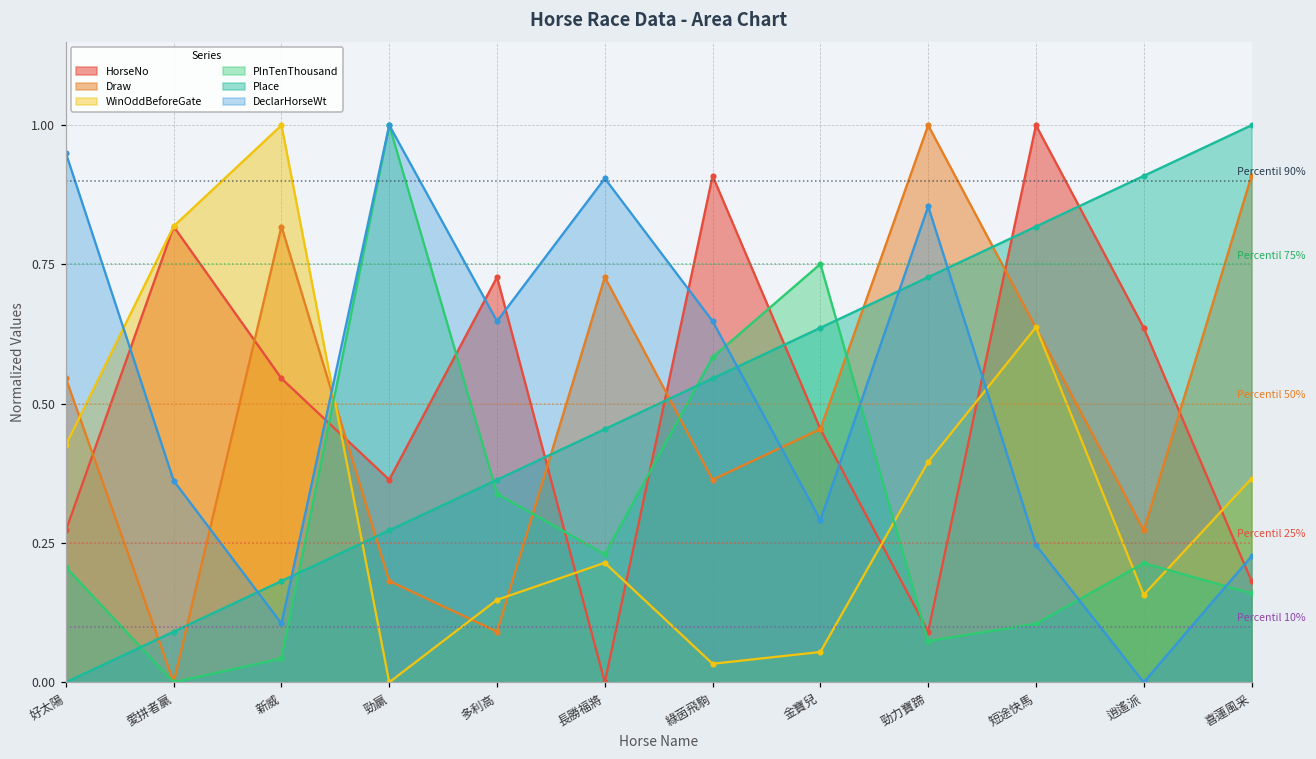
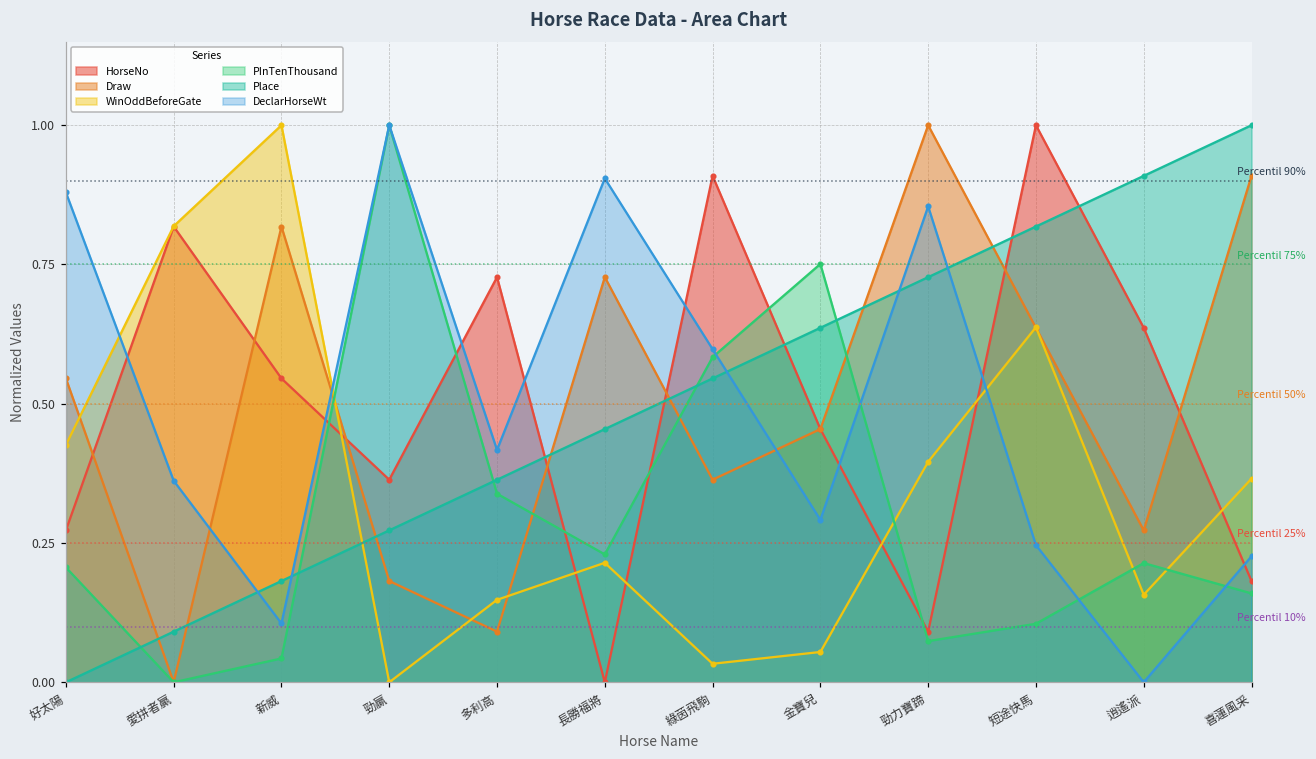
DeclarHorseWt, 好太陽: 0.95 -> 0.88
DeclarHorseWt, 多利高: 0.65 -> 0.42
DeclarHorseWt, 綠茵飛駒: 0.65 -> 0.60
